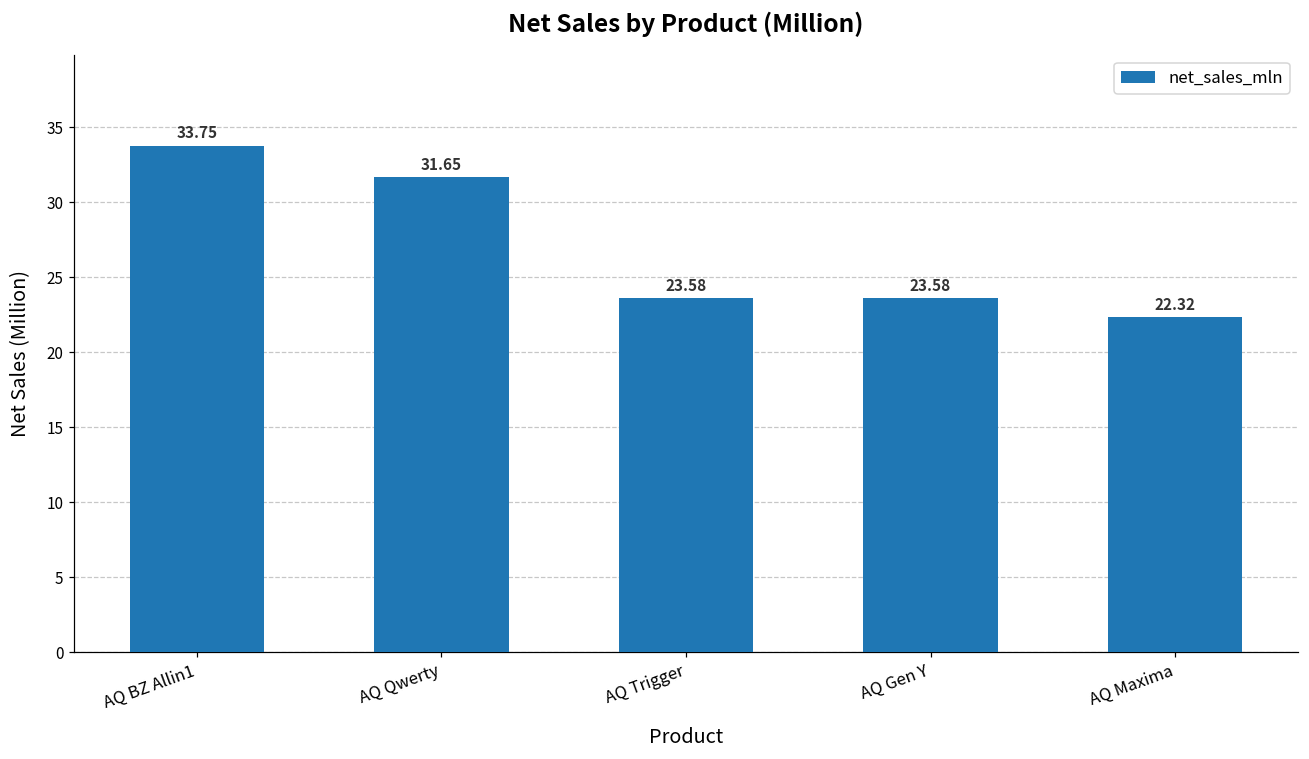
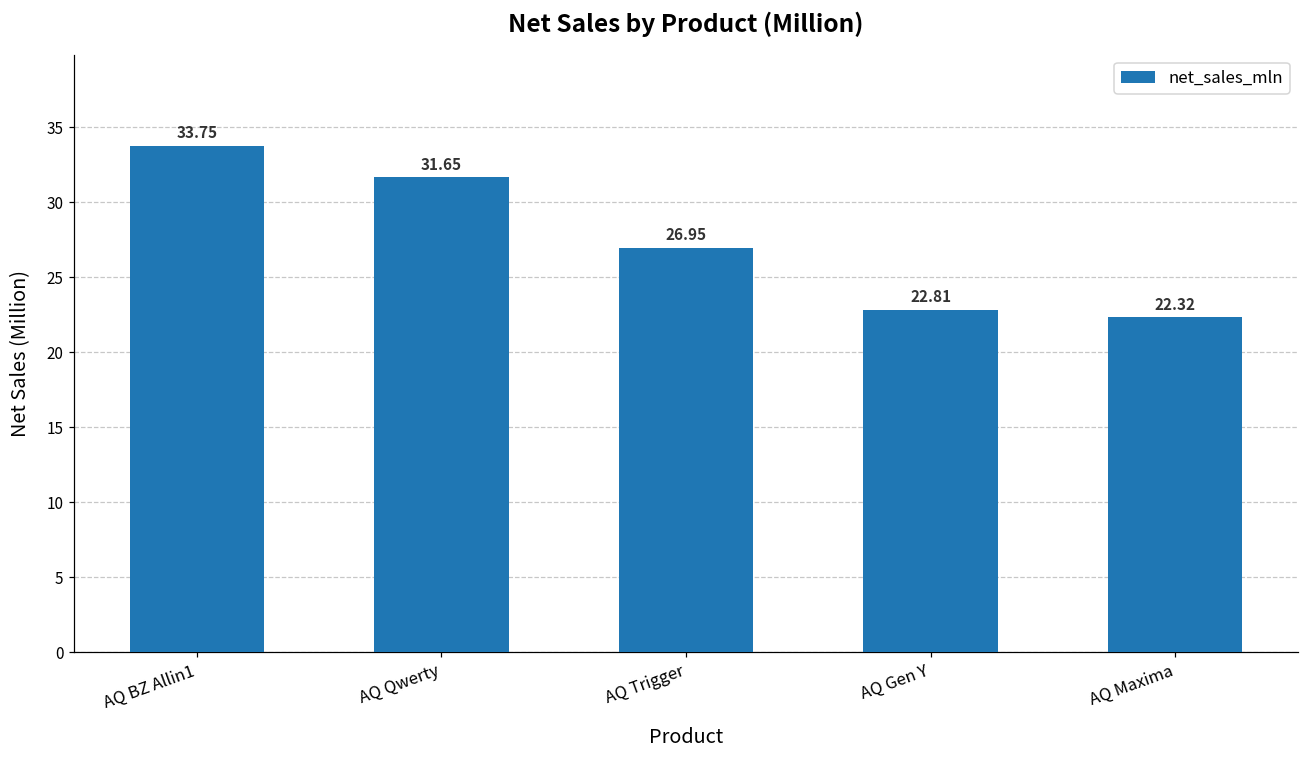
AQ Trigger: 23.58 -> 26.95
AQ Gen Y: 23.58 -> 22.81
